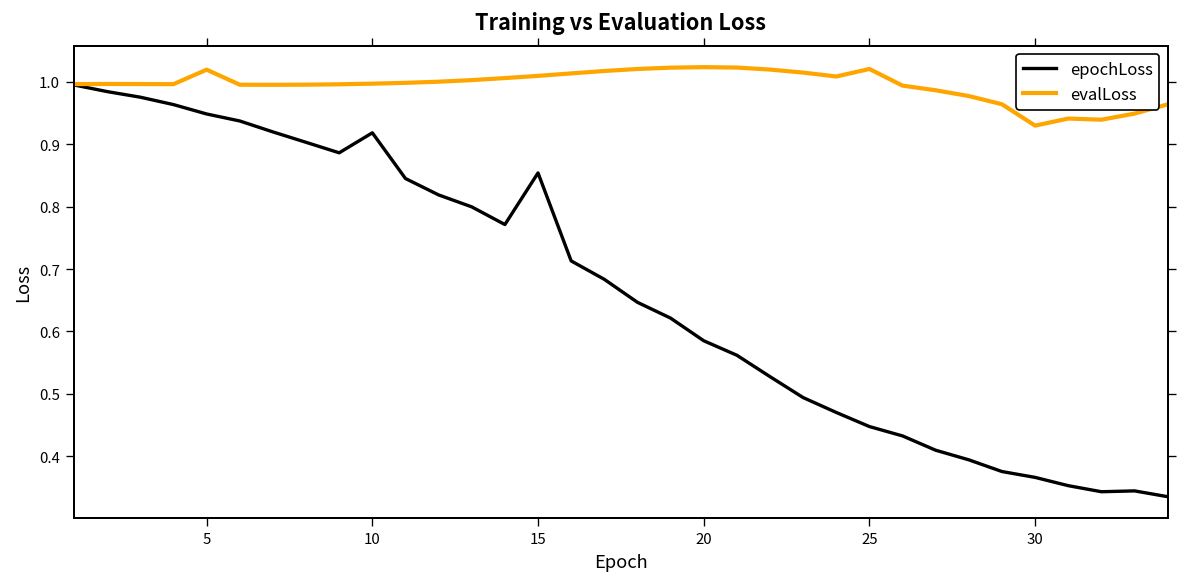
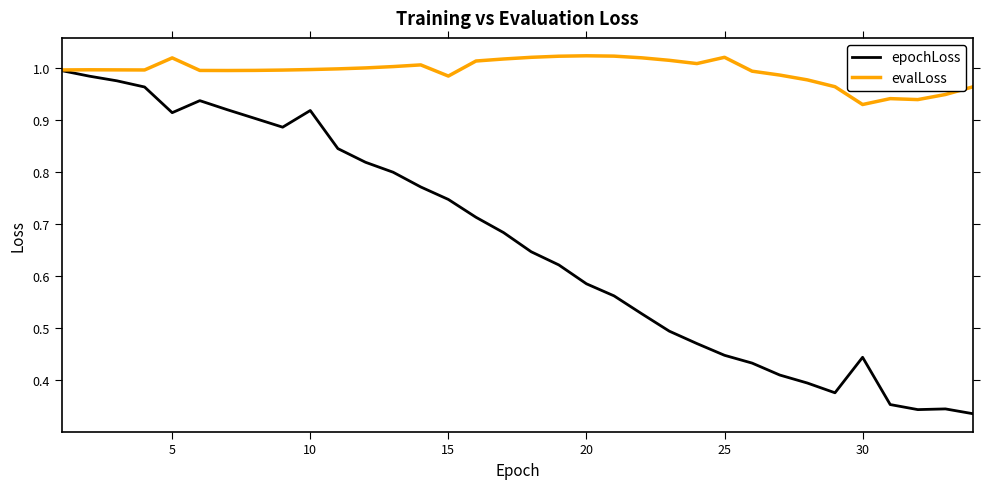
epochLoss, 5: 0.95 -> 0.91
epochLoss, 15: 0.85 -> 0.75
evalLoss, 15: 1.01 -> 0.98
epochLoss, 30: 0.37 -> 0.44
